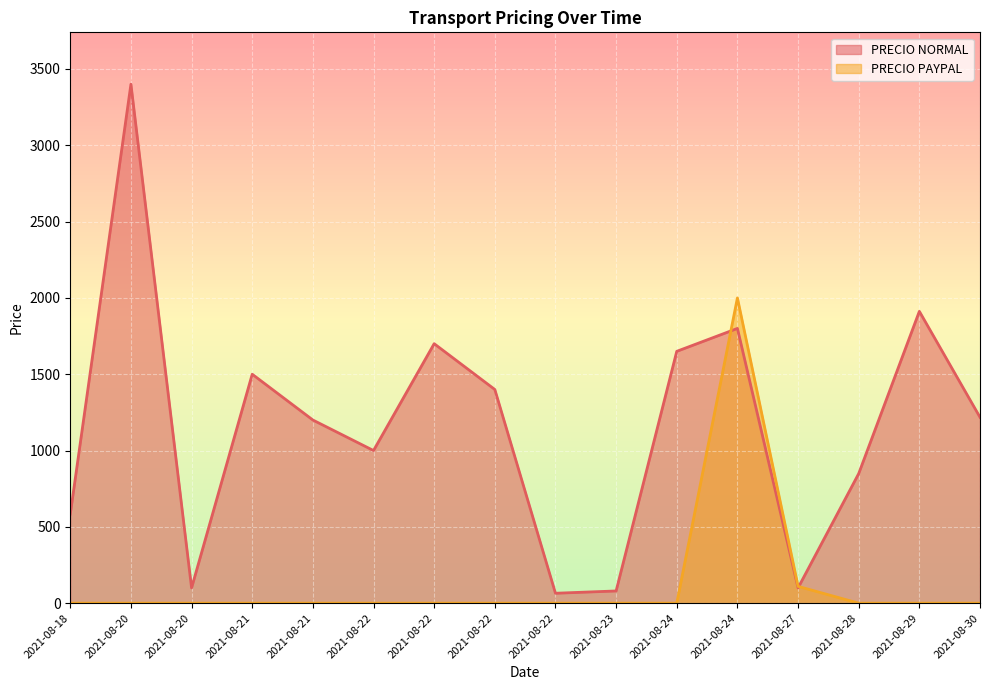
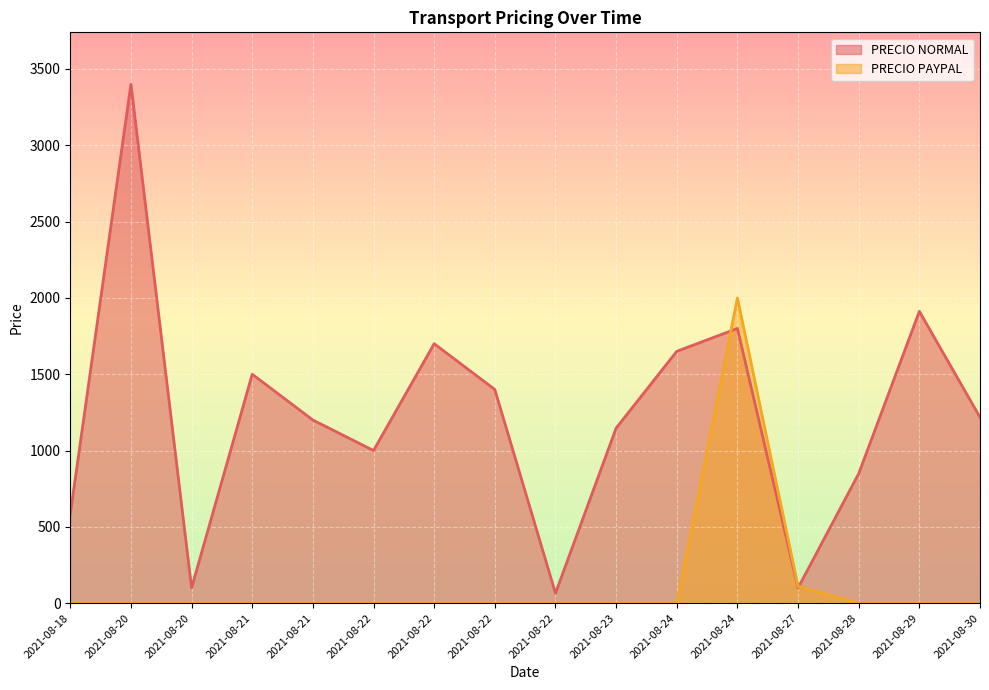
PRECIO NORMAL, 2021-08-23: 80 -> 1150
